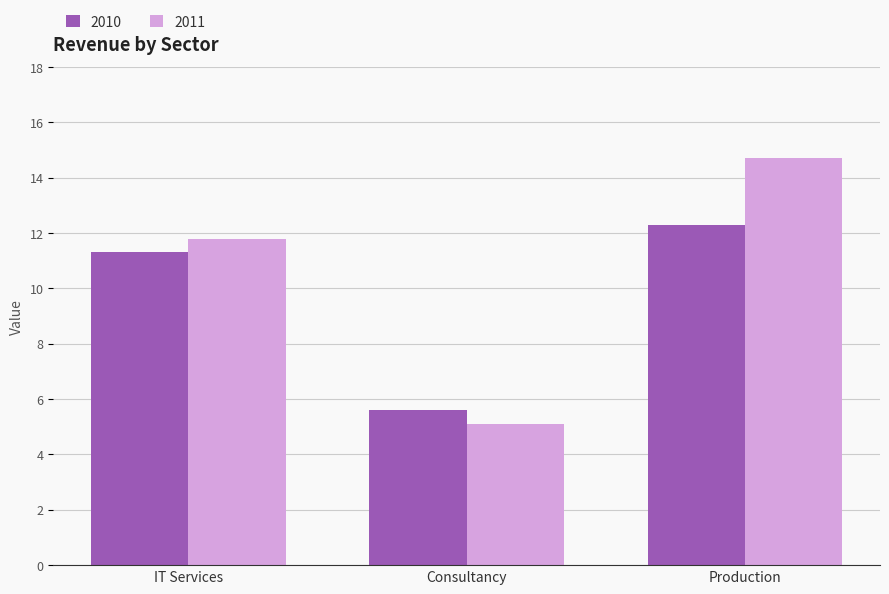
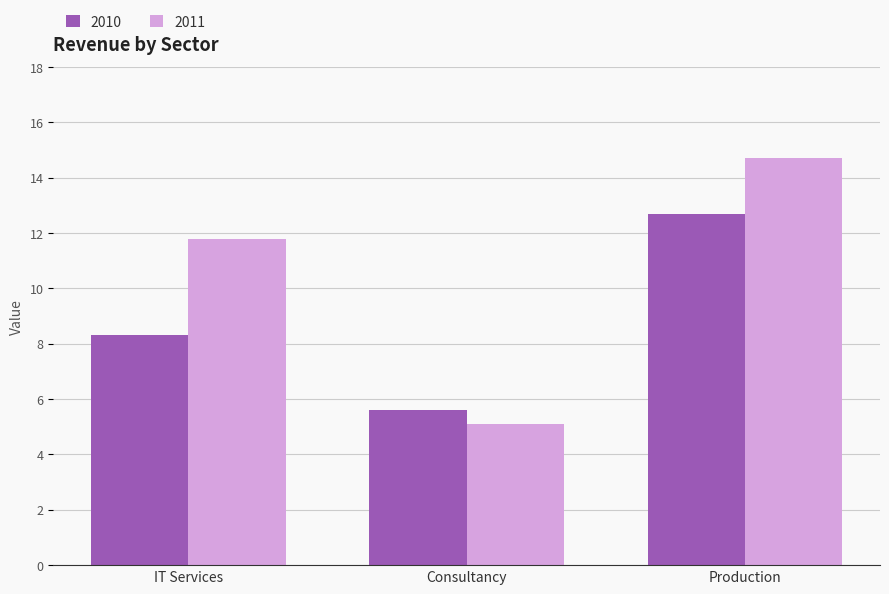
2010, IT Services: 11.3 -> 8.3
2010, Production: 12.3 -> 12.7
